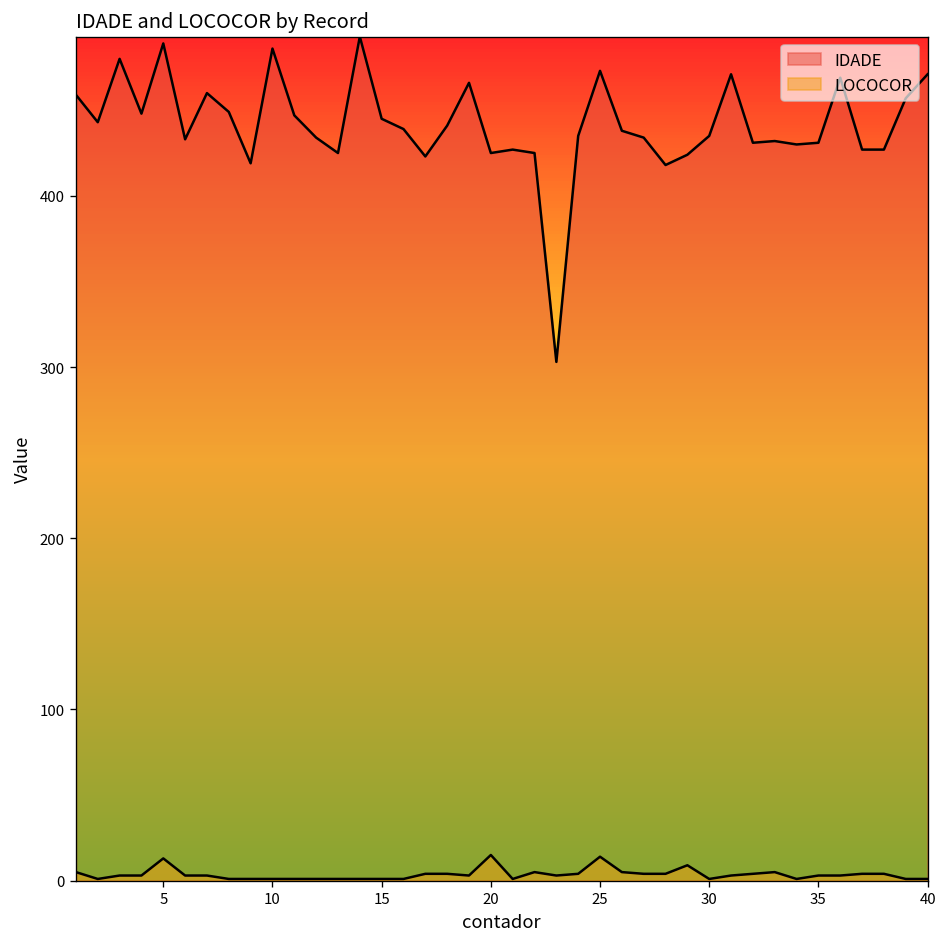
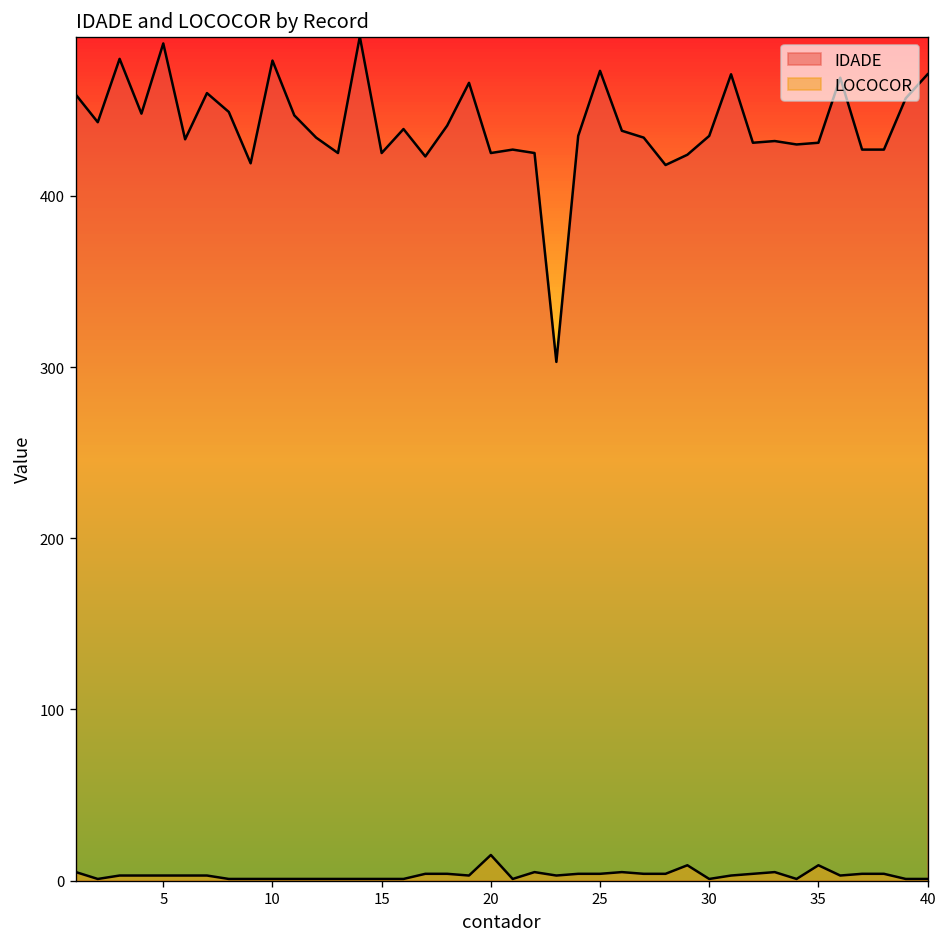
LOCOCOR, 5: 13 -> 3
IDADE, 10: 486 -> 479
IDADE, 15: 445 -> 425
LOCOCOR, 25: 14 -> 4
LOCOCOR, 35: 3 -> 9
